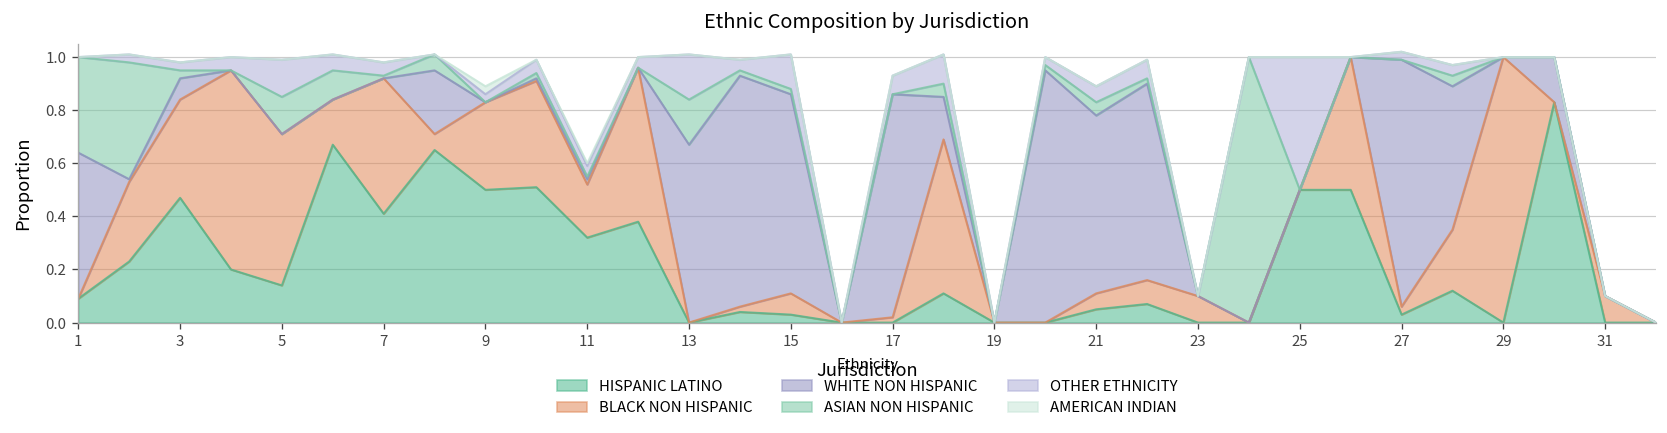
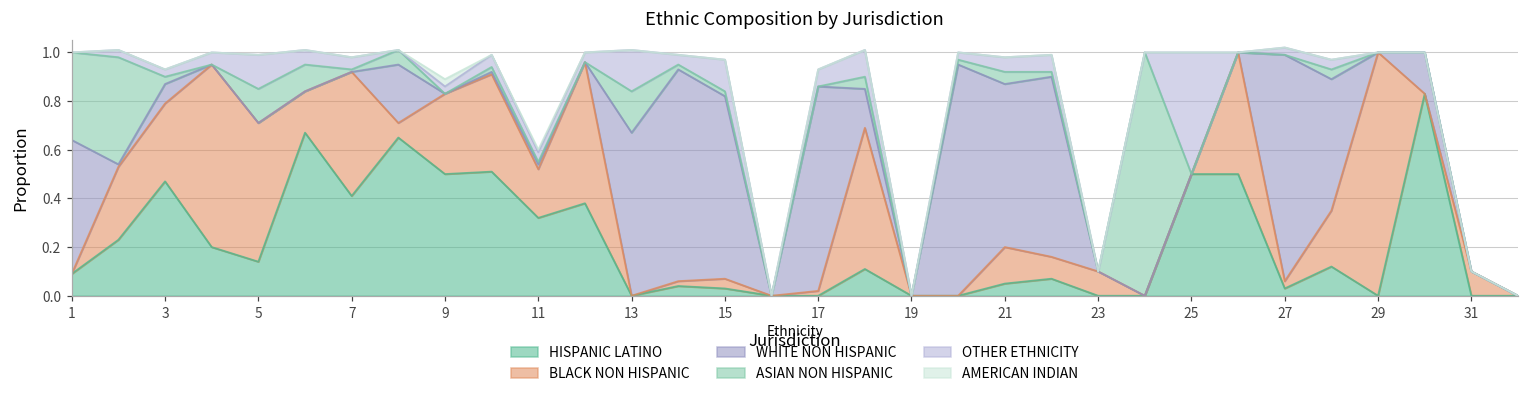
BLACK NON HISPANIC, 3: 0.37 -> 0.32
BLACK NON HISPANIC, 15: 0.08 -> 0.04
BLACK NON HISPANIC, 21: 0.06 -> 0.15
